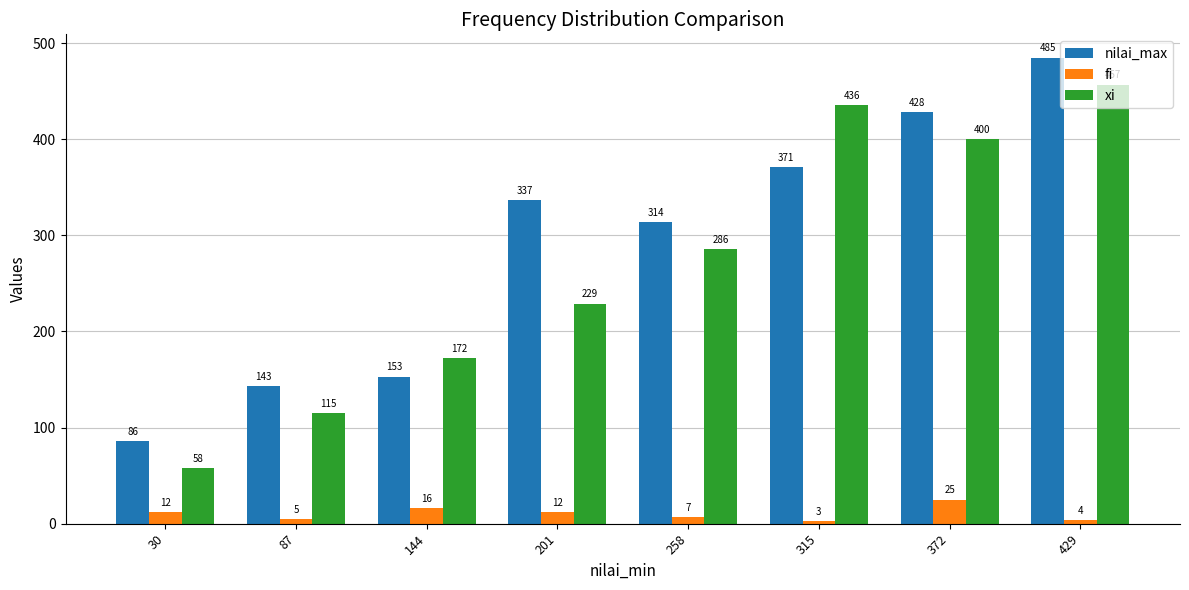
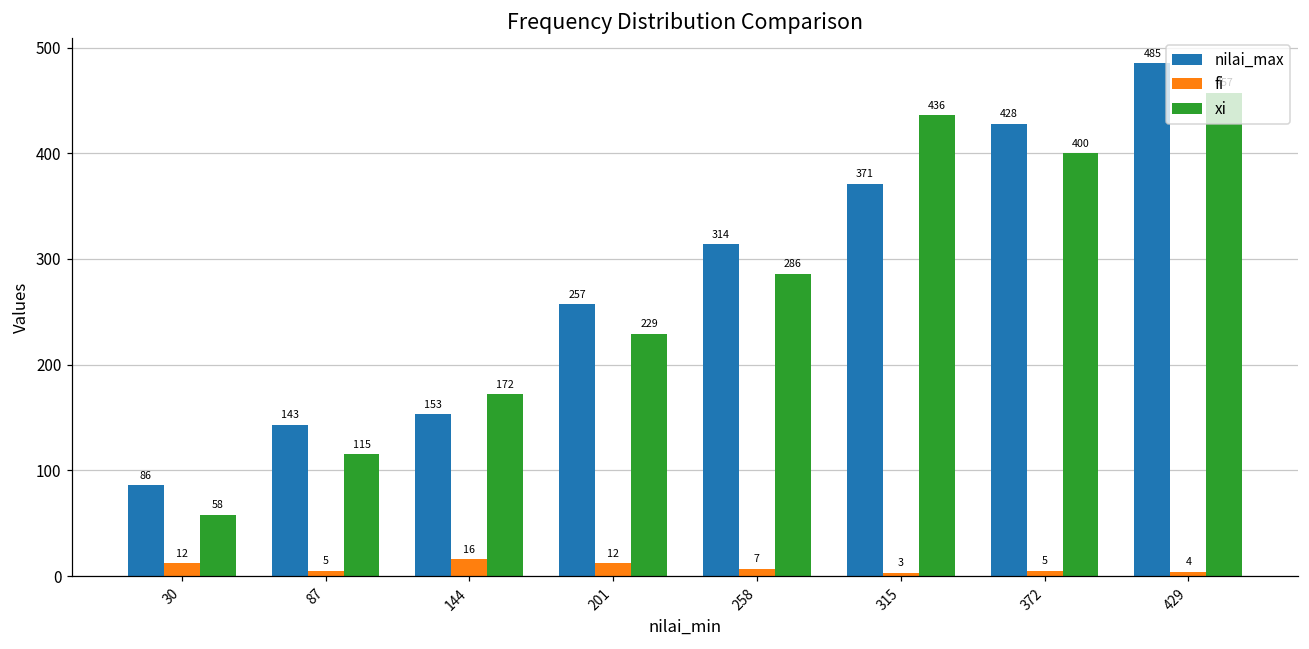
nilai_max, 201: 337 -> 257
fi, 372: 25 -> 5
